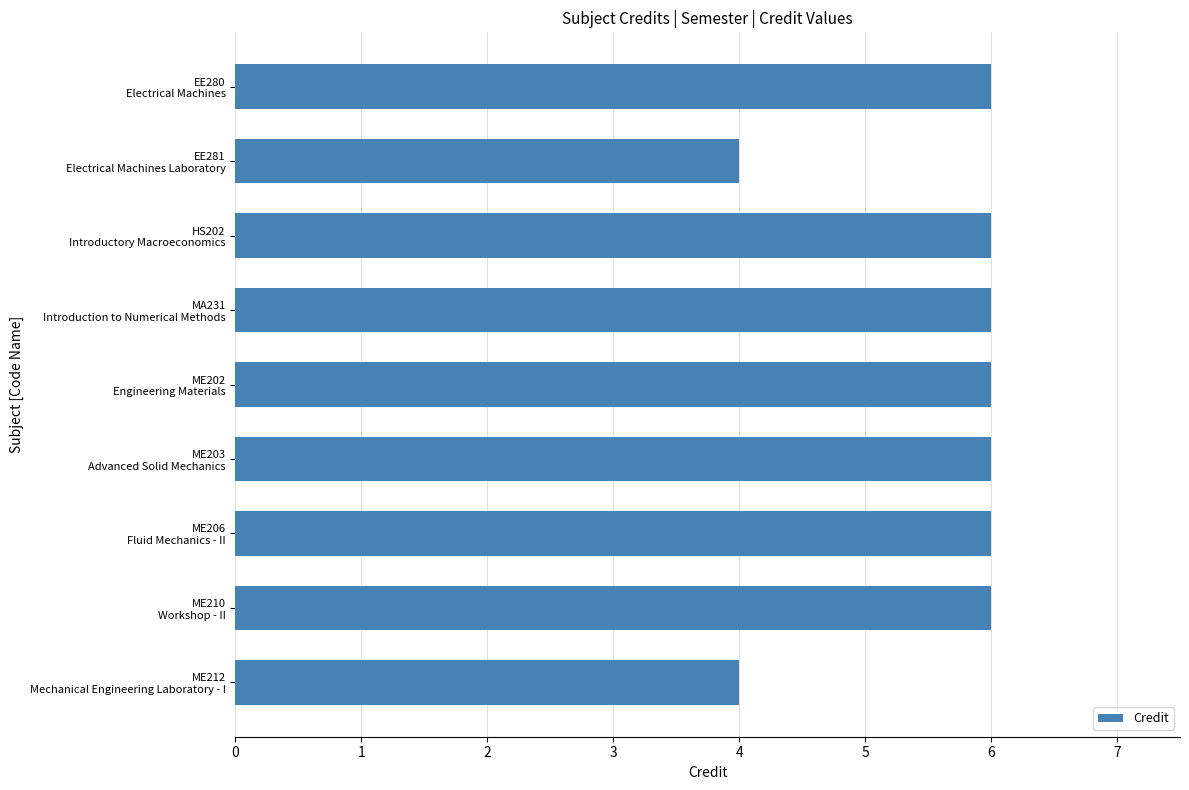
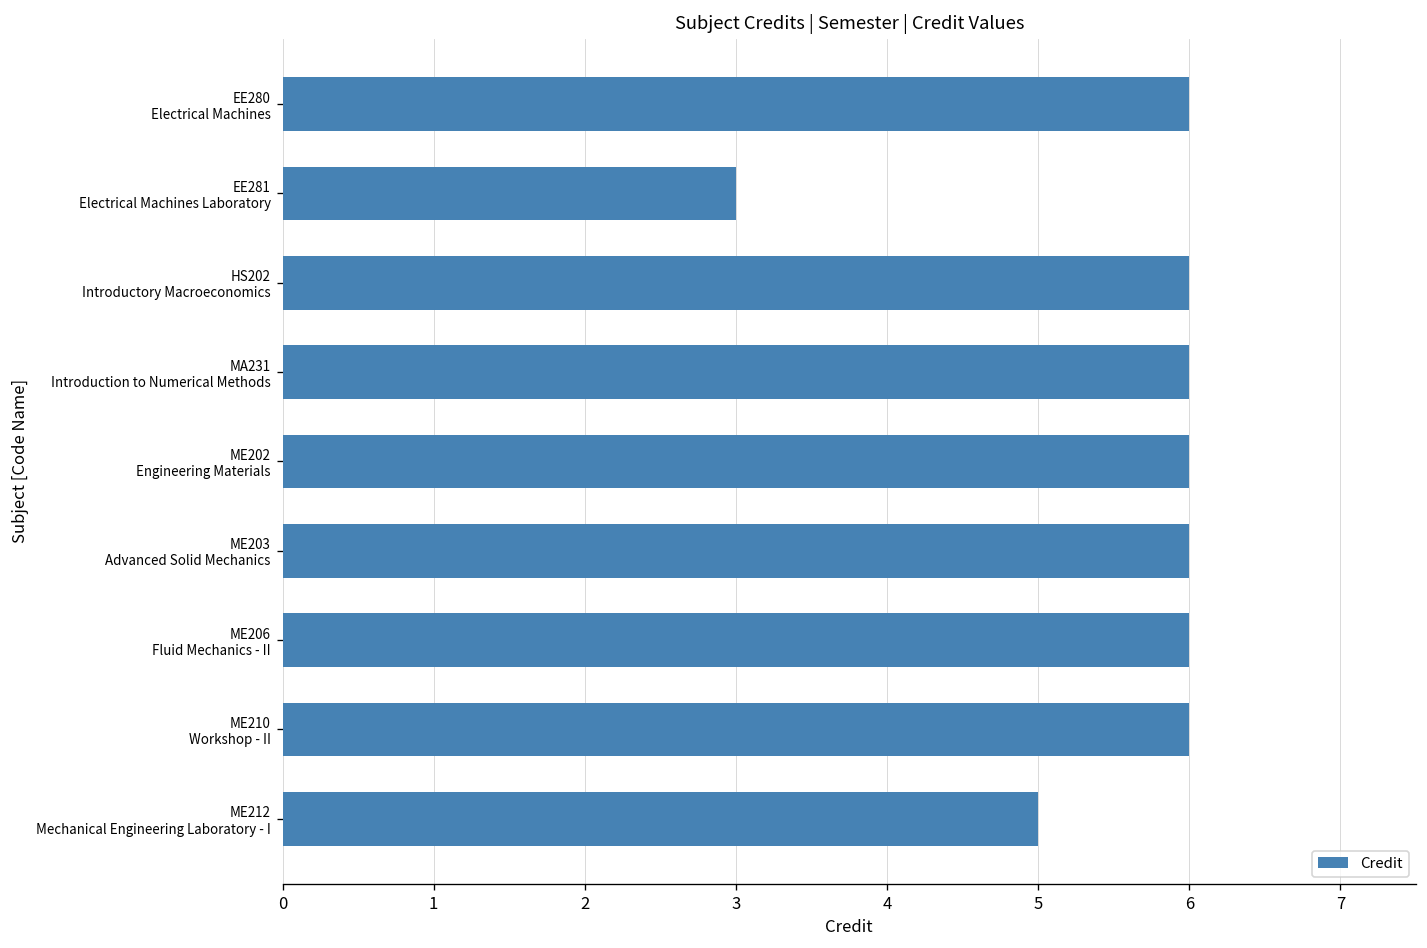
EE281 Electrical Machines Laboratory: 4 -> 3
ME212 Mechanical Engineering Laboratory - I: 4 -> 5
